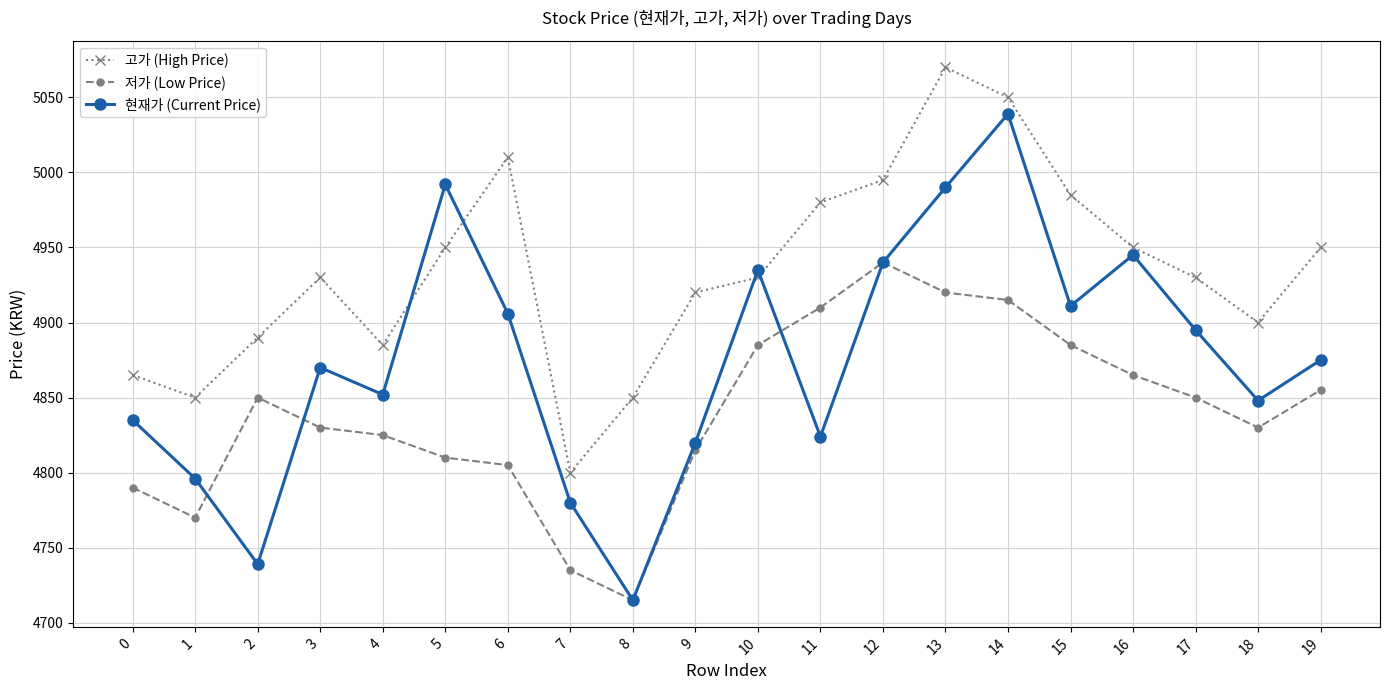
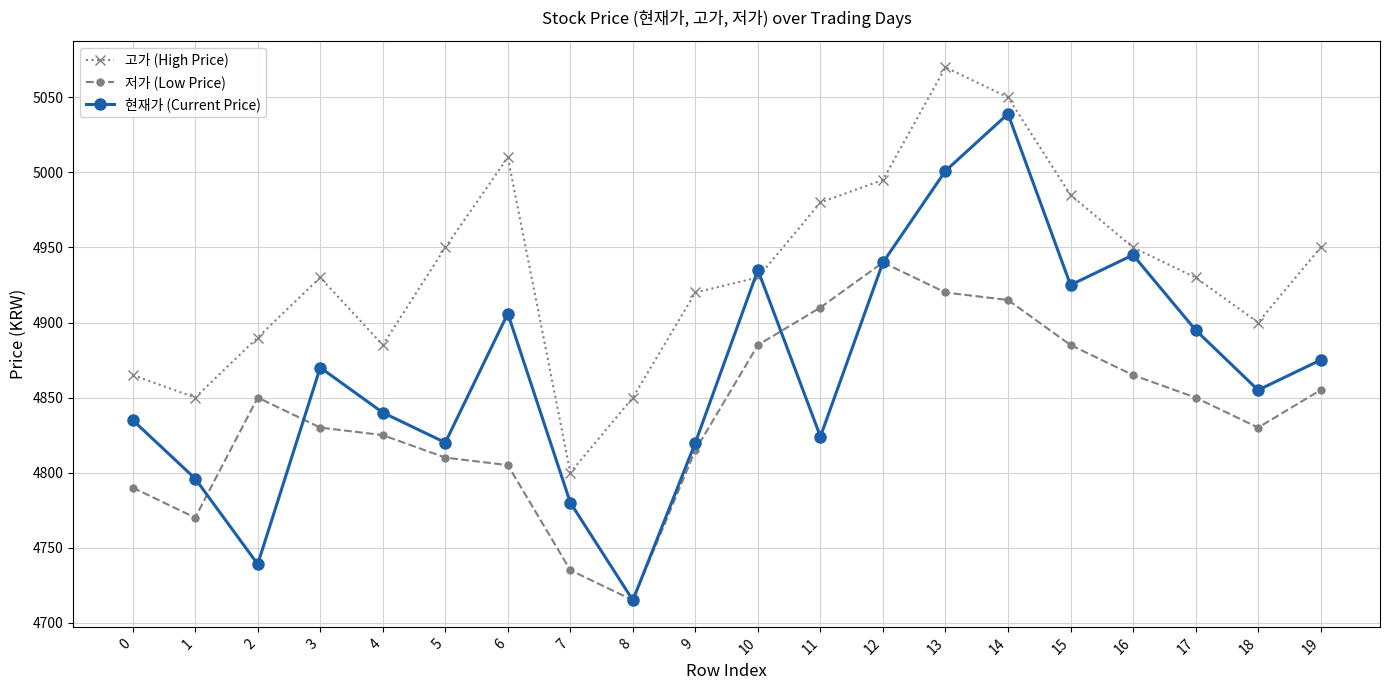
현재가 (Current Price), 4: 4852 -> 4840
현재가 (Current Price), 5: 4992 -> 4820
현재가 (Current Price), 13: 4990 -> 5001
현재가 (Current Price), 15: 4911 -> 4925
현재가 (Current Price), 18: 4848 -> 4855
